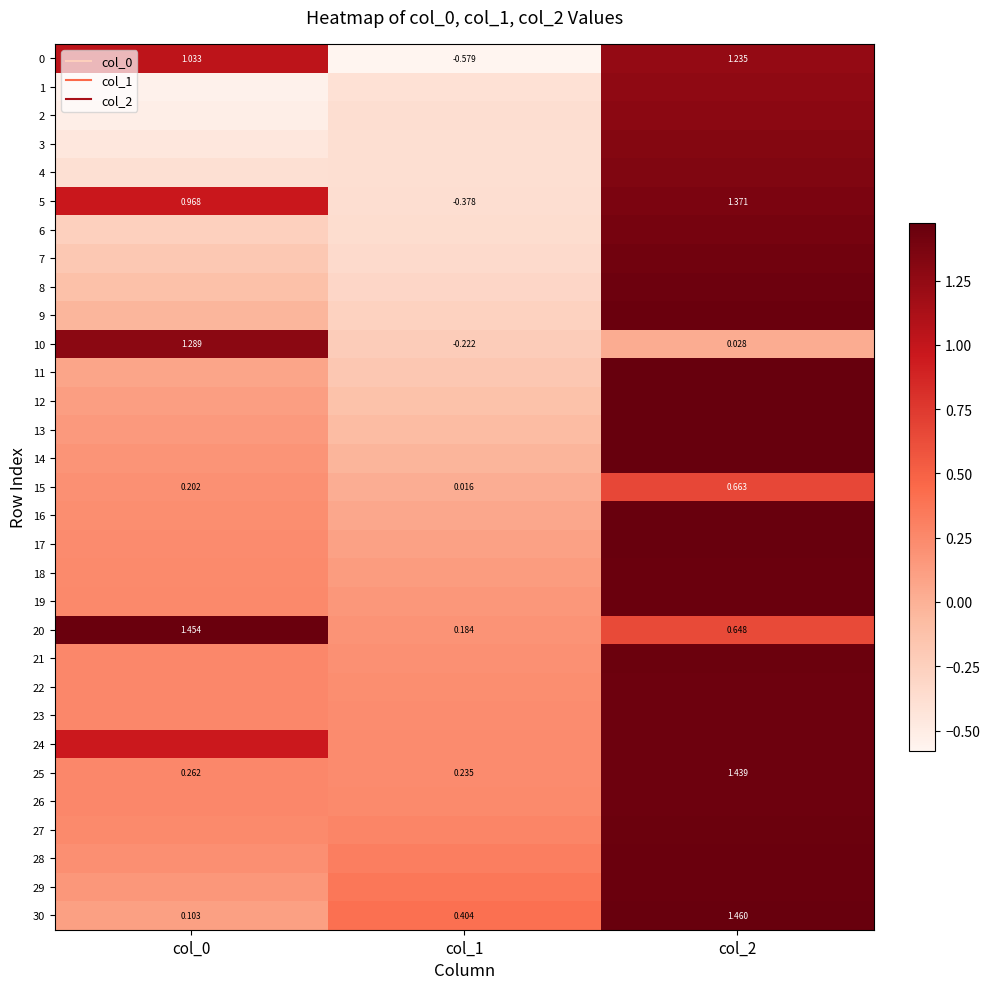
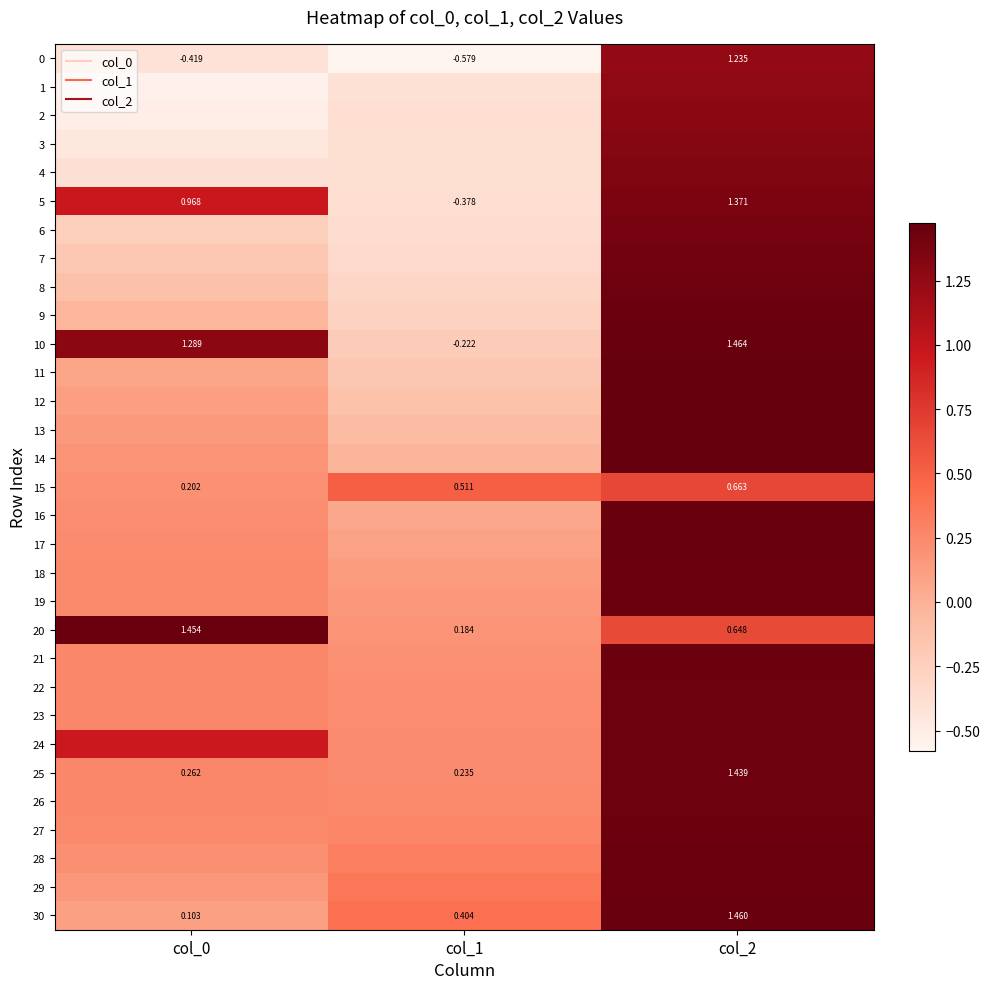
0, col_0: 1.033 -> -0.419
10, col_2: 0.028 -> 1.464
15, col_1: 0.016 -> 0.511
